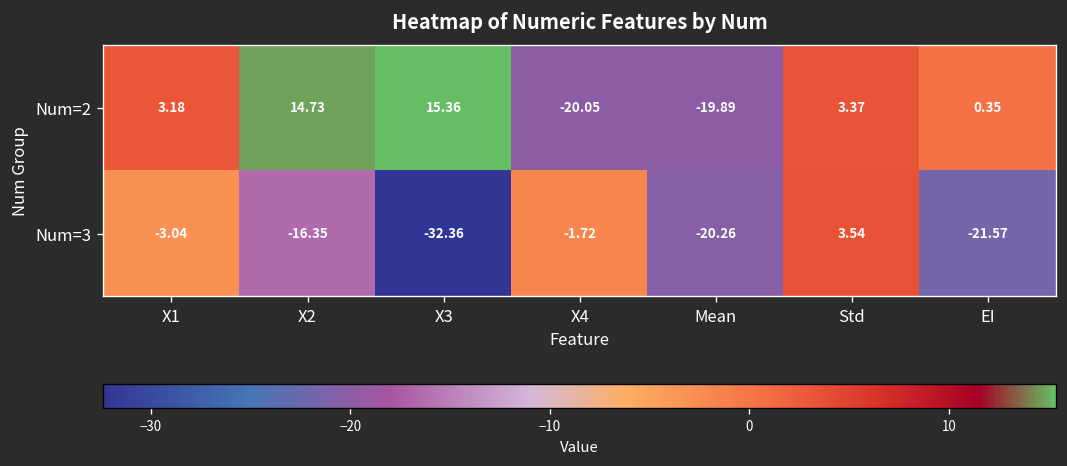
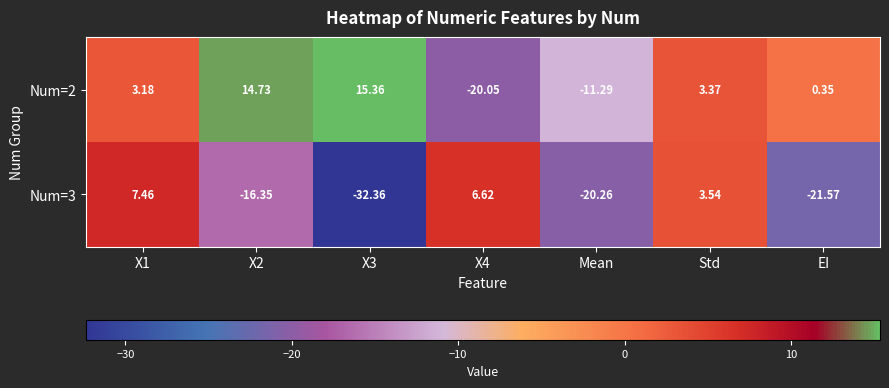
Num=2, Mean: -19.89 -> -11.29
Num=3, X1: -3.04 -> 7.46
Num=3, X4: -1.72 -> 6.62
